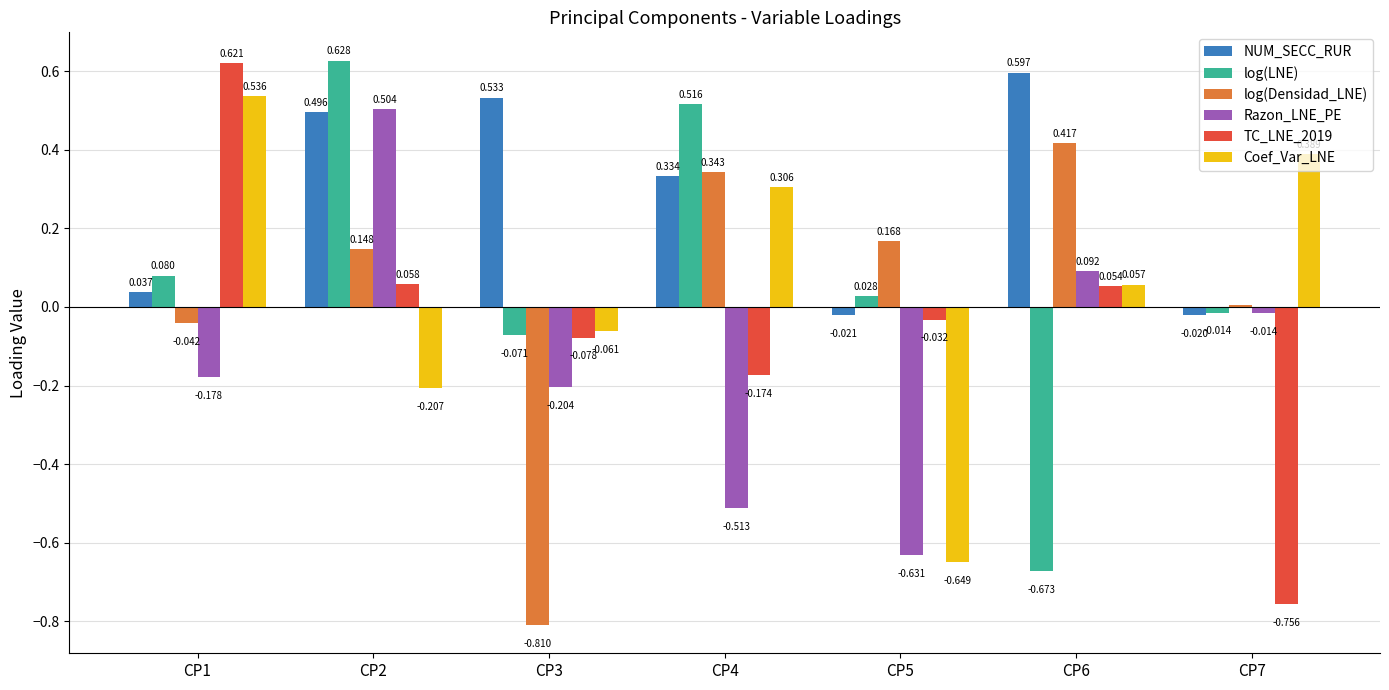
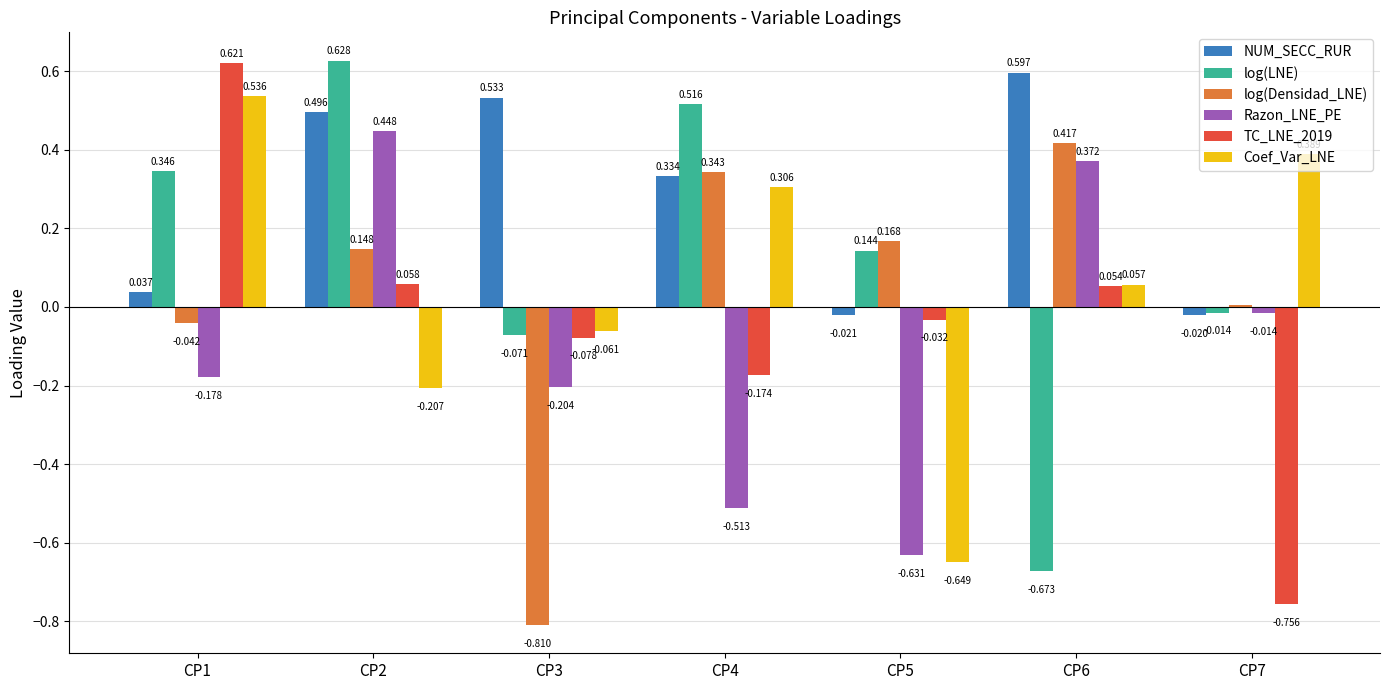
log(LNE), CP1: 0.080 -> 0.346
Razon_LNE_PE, CP2: 0.504 -> 0.448
log(LNE), CP5: 0.028 -> 0.144
Razon_LNE_PE, CP6: 0.092 -> 0.372
